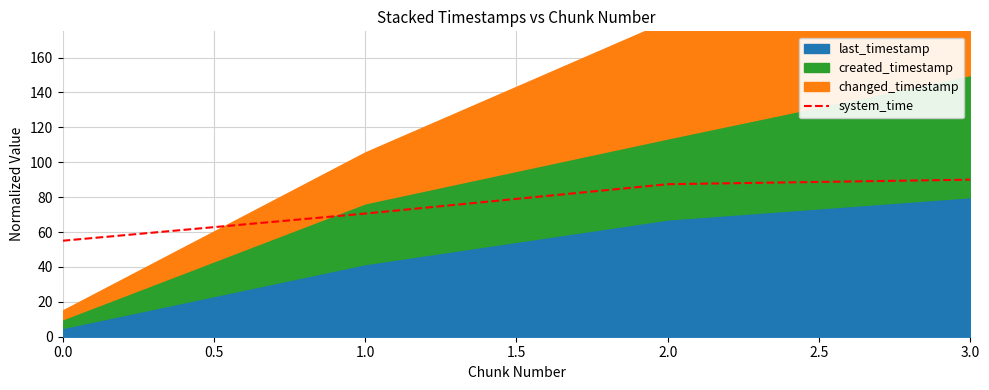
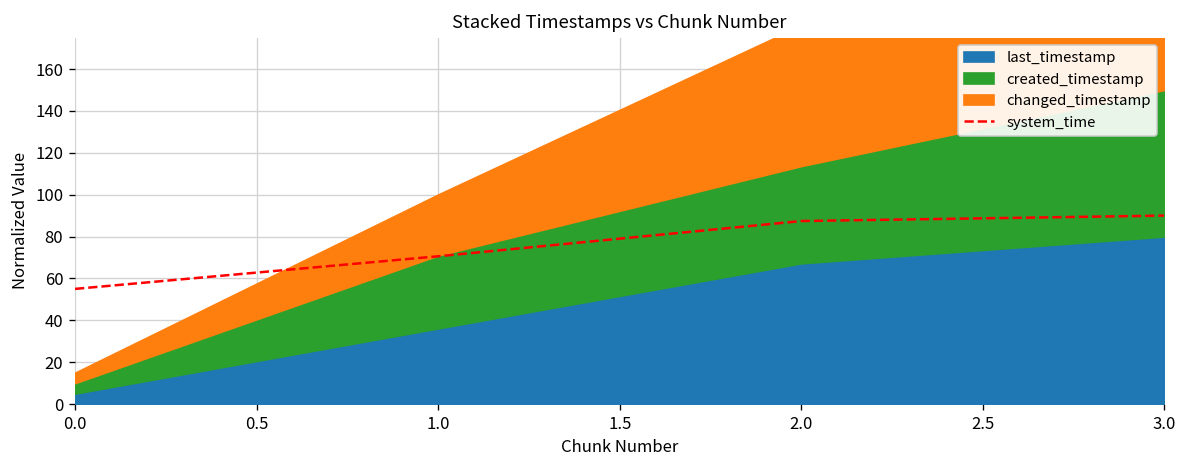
last_timestamp, 1.0: 42 -> 36
